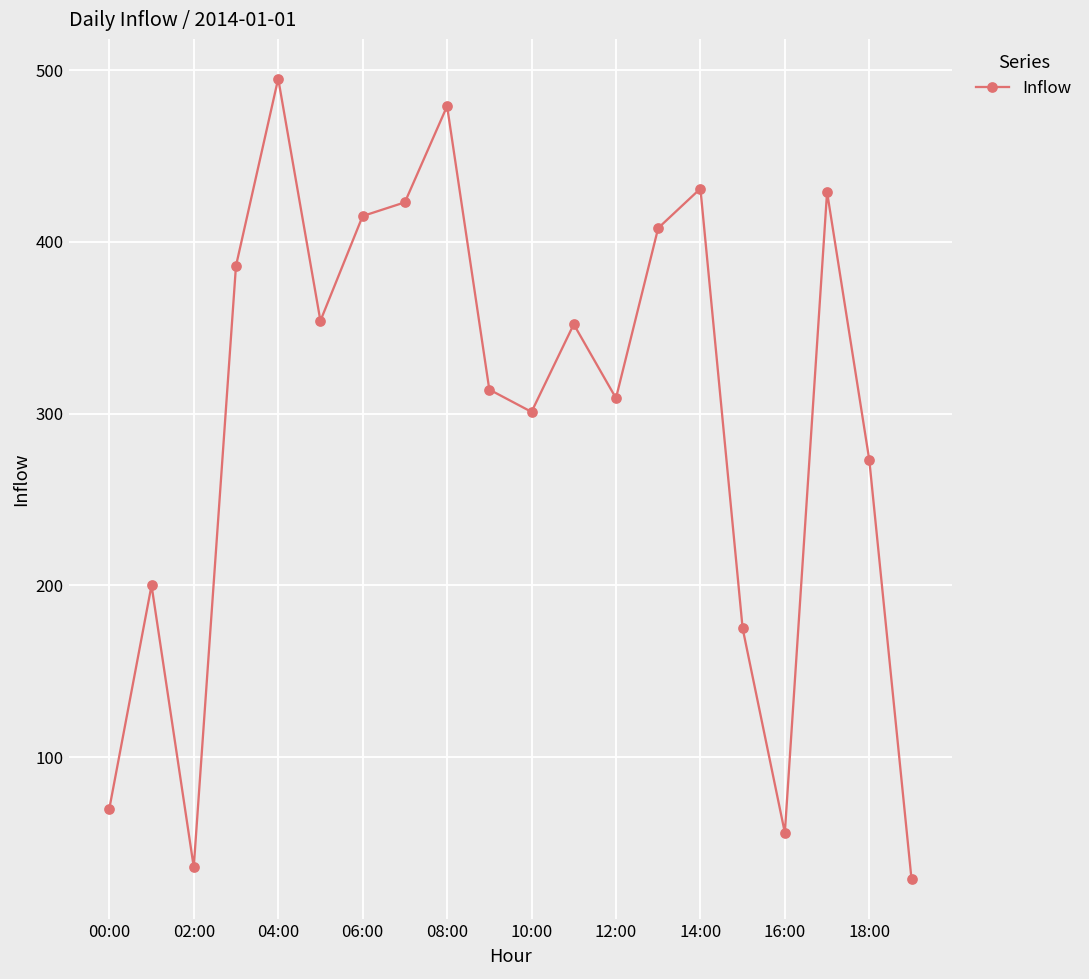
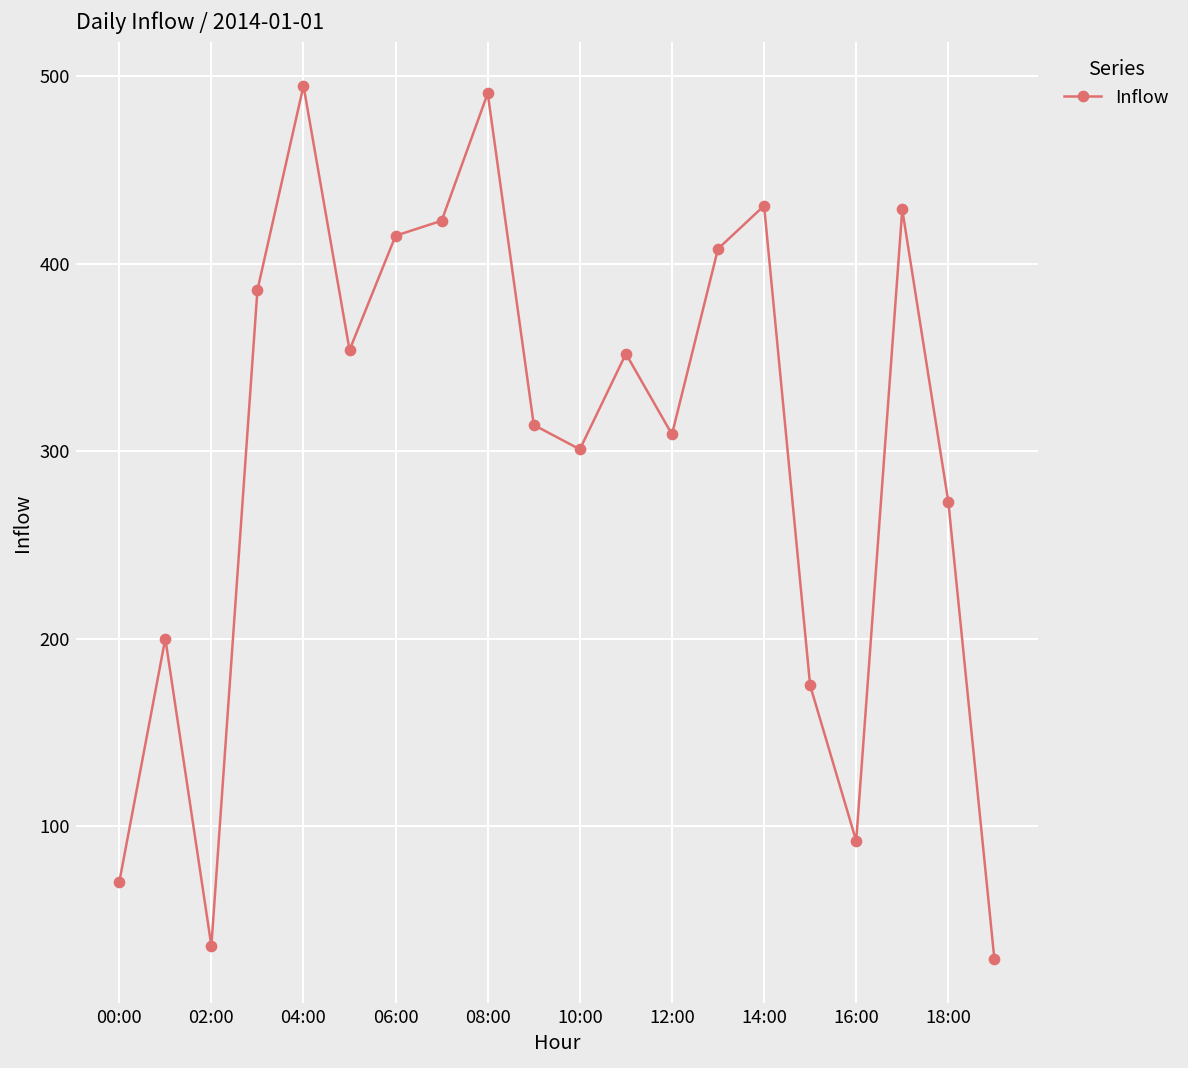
08:00: 479 -> 491
16:00: 56 -> 92
